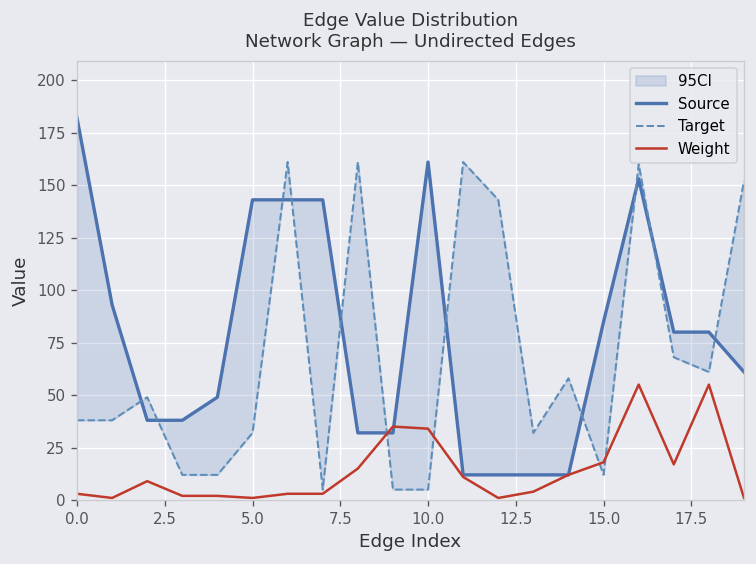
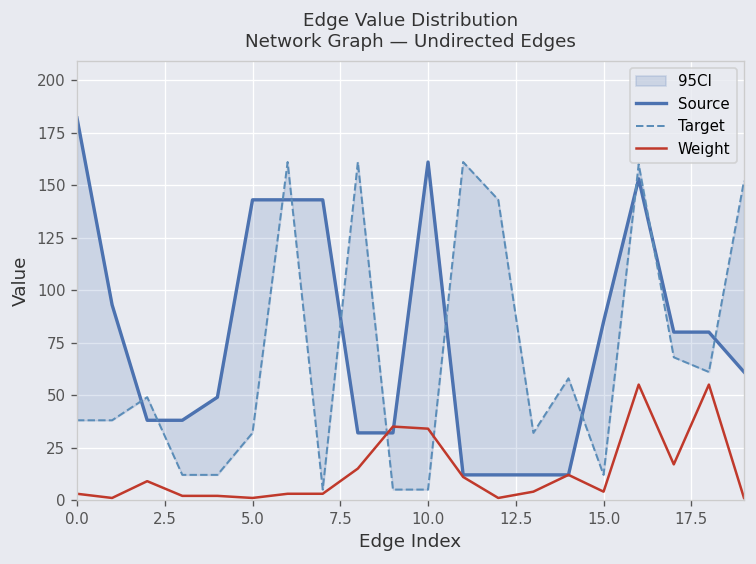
Weight, 15.0: 18 -> 4
